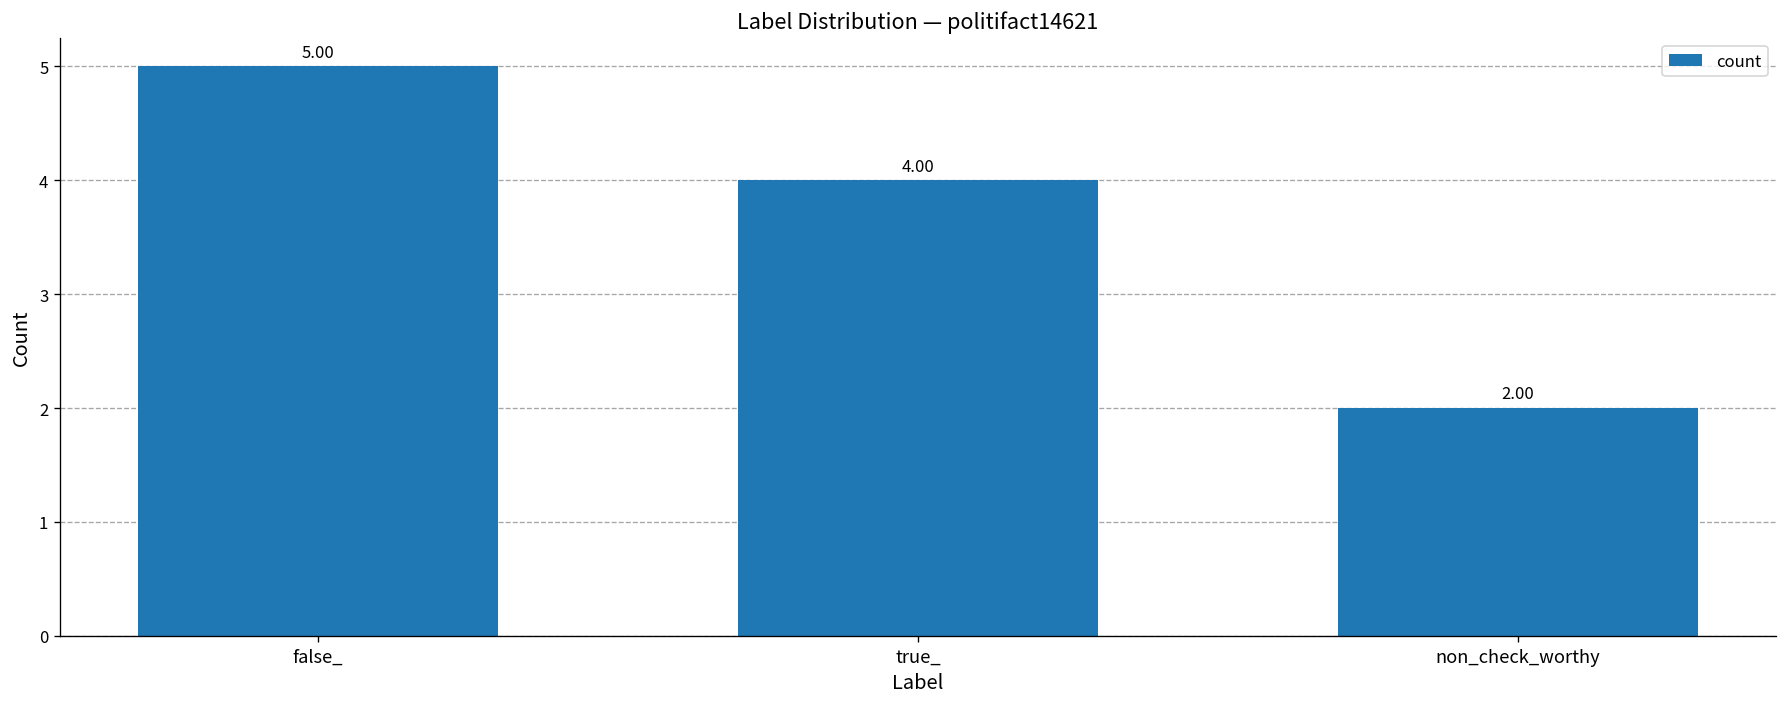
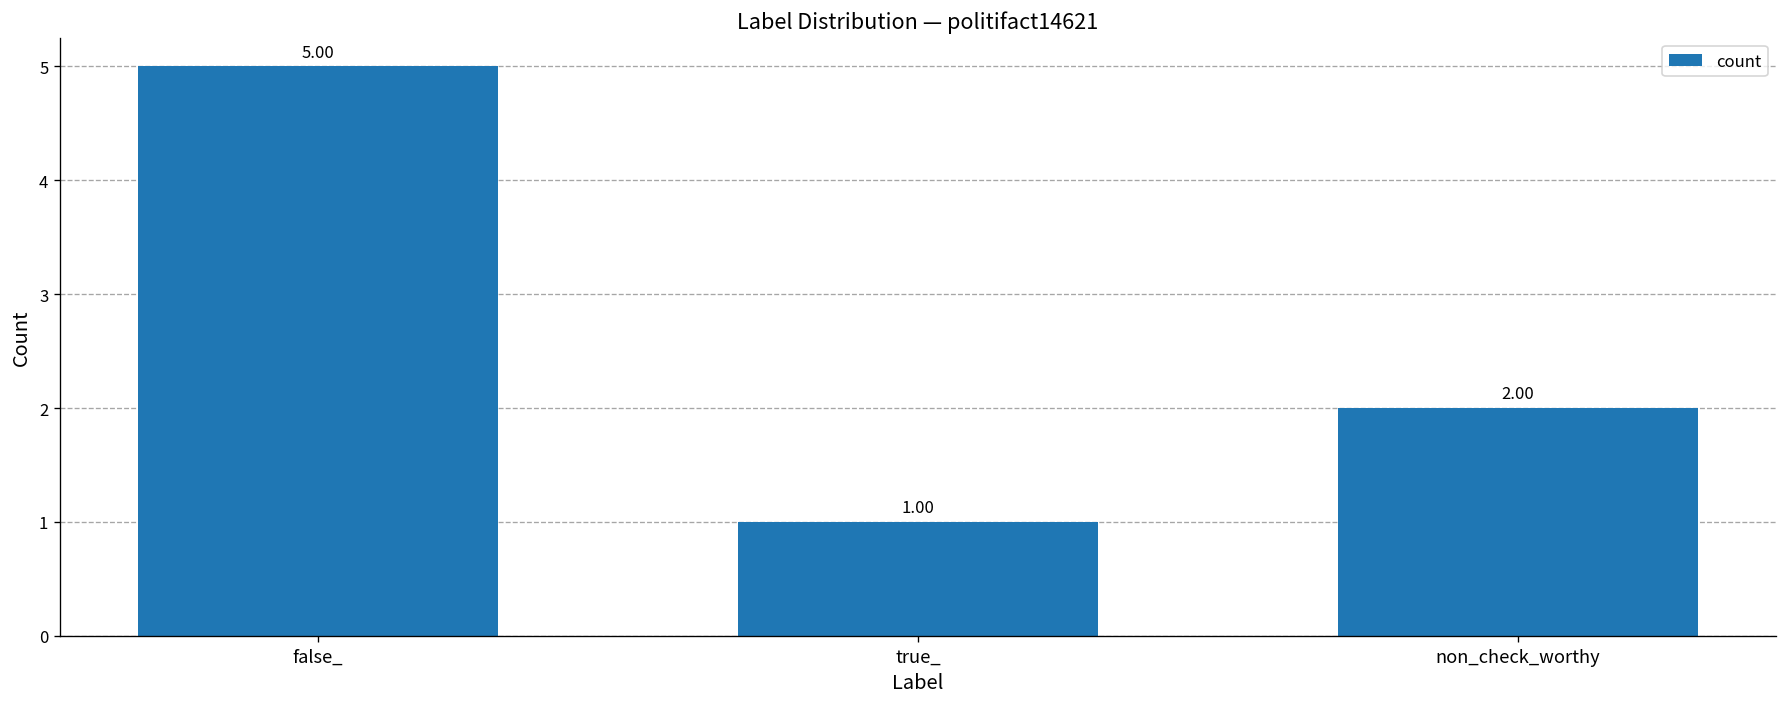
true_: 4.00 -> 1.00
